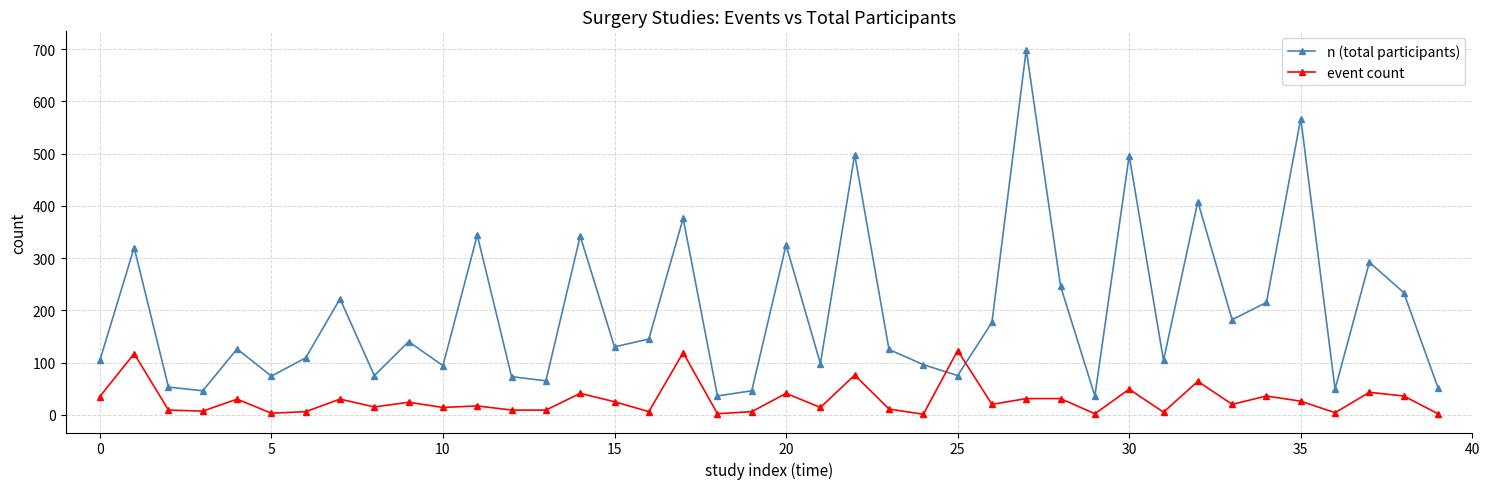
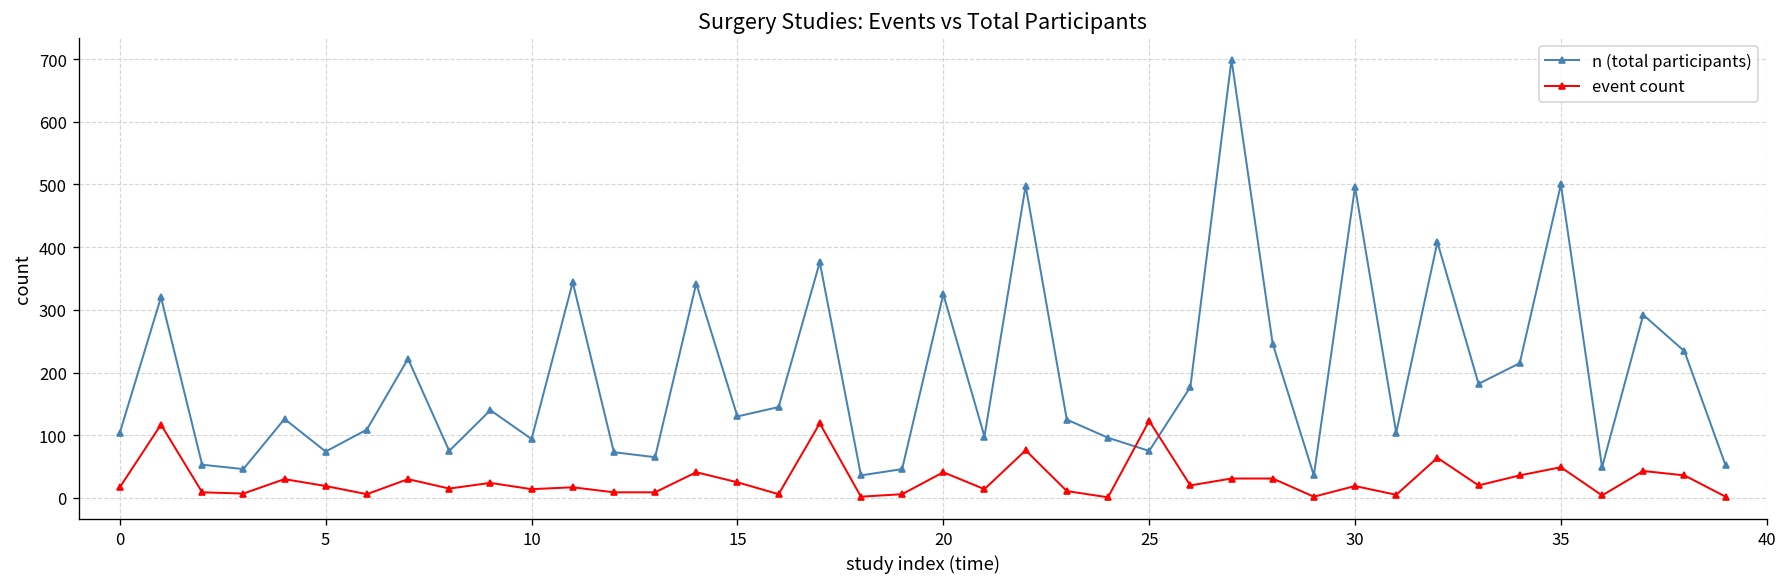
event count, 0: 40 -> 20
event count, 5: 0 -> 20
event count, 30: 50 -> 20
n (total participants), 35: 570 -> 500
event count, 35: 30 -> 50
